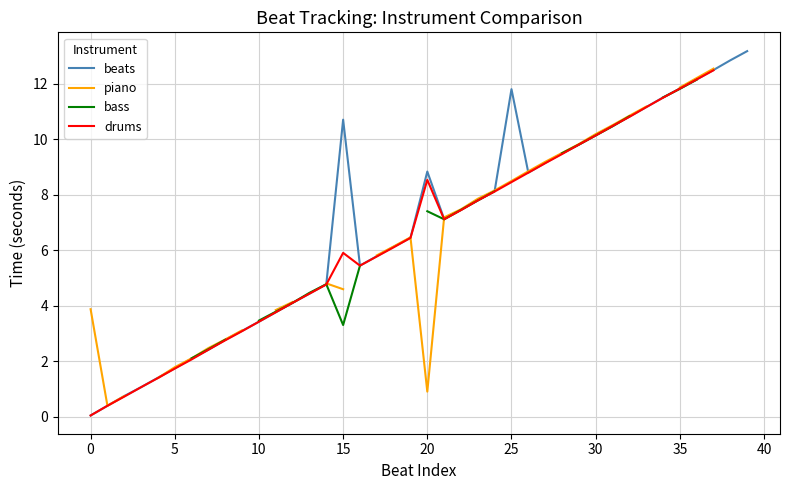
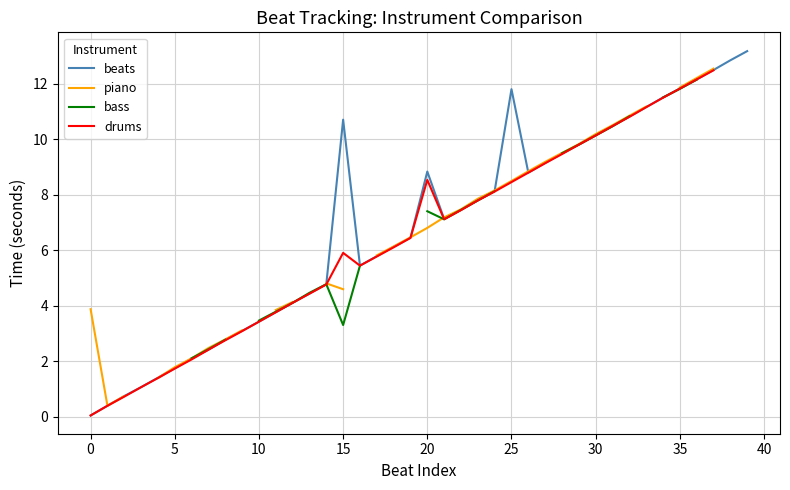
piano, 20: 0.9 -> 6.8
